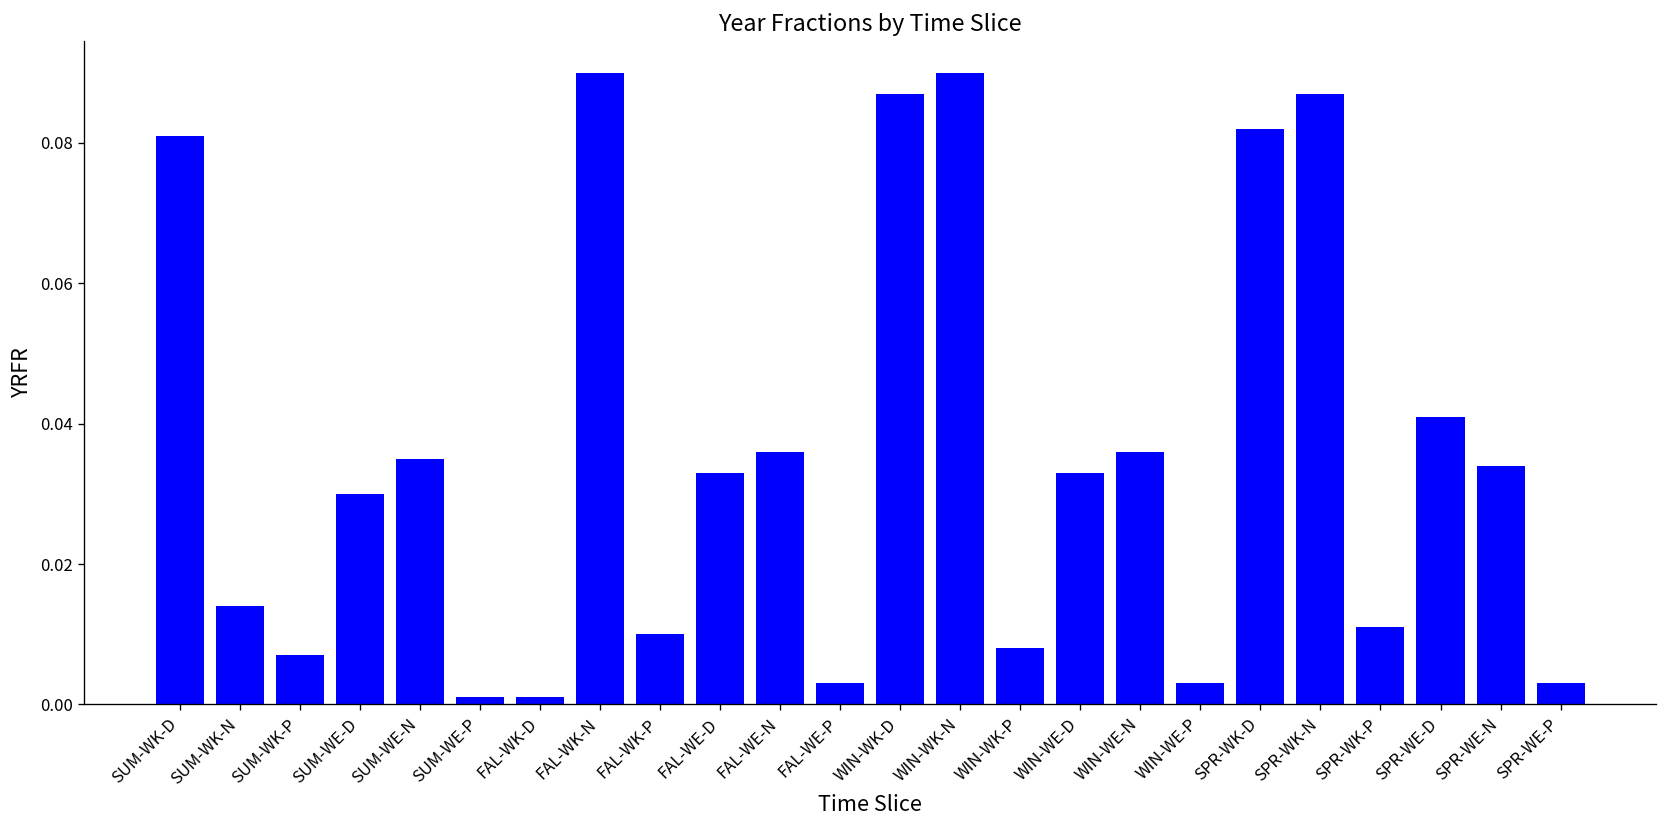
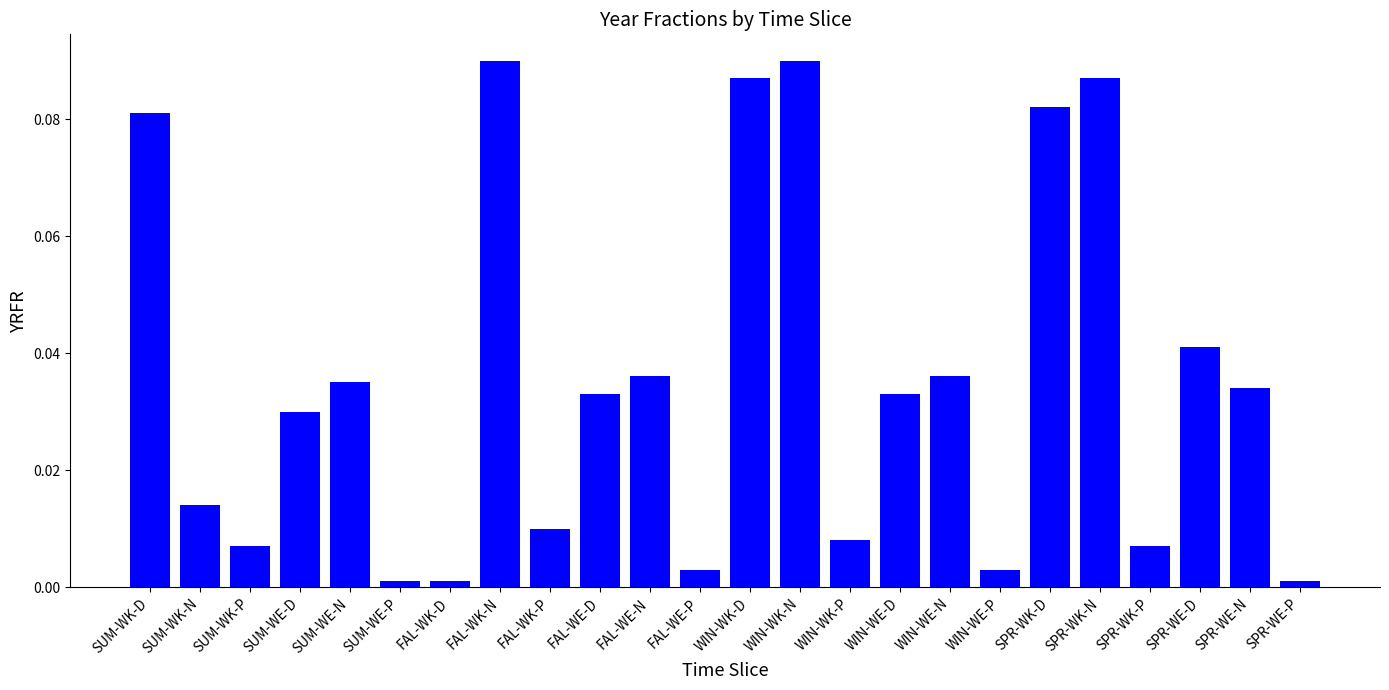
SPR-WK-P: 0.011 -> 0.007
SPR-WE-P: 0.003 -> 0.001
